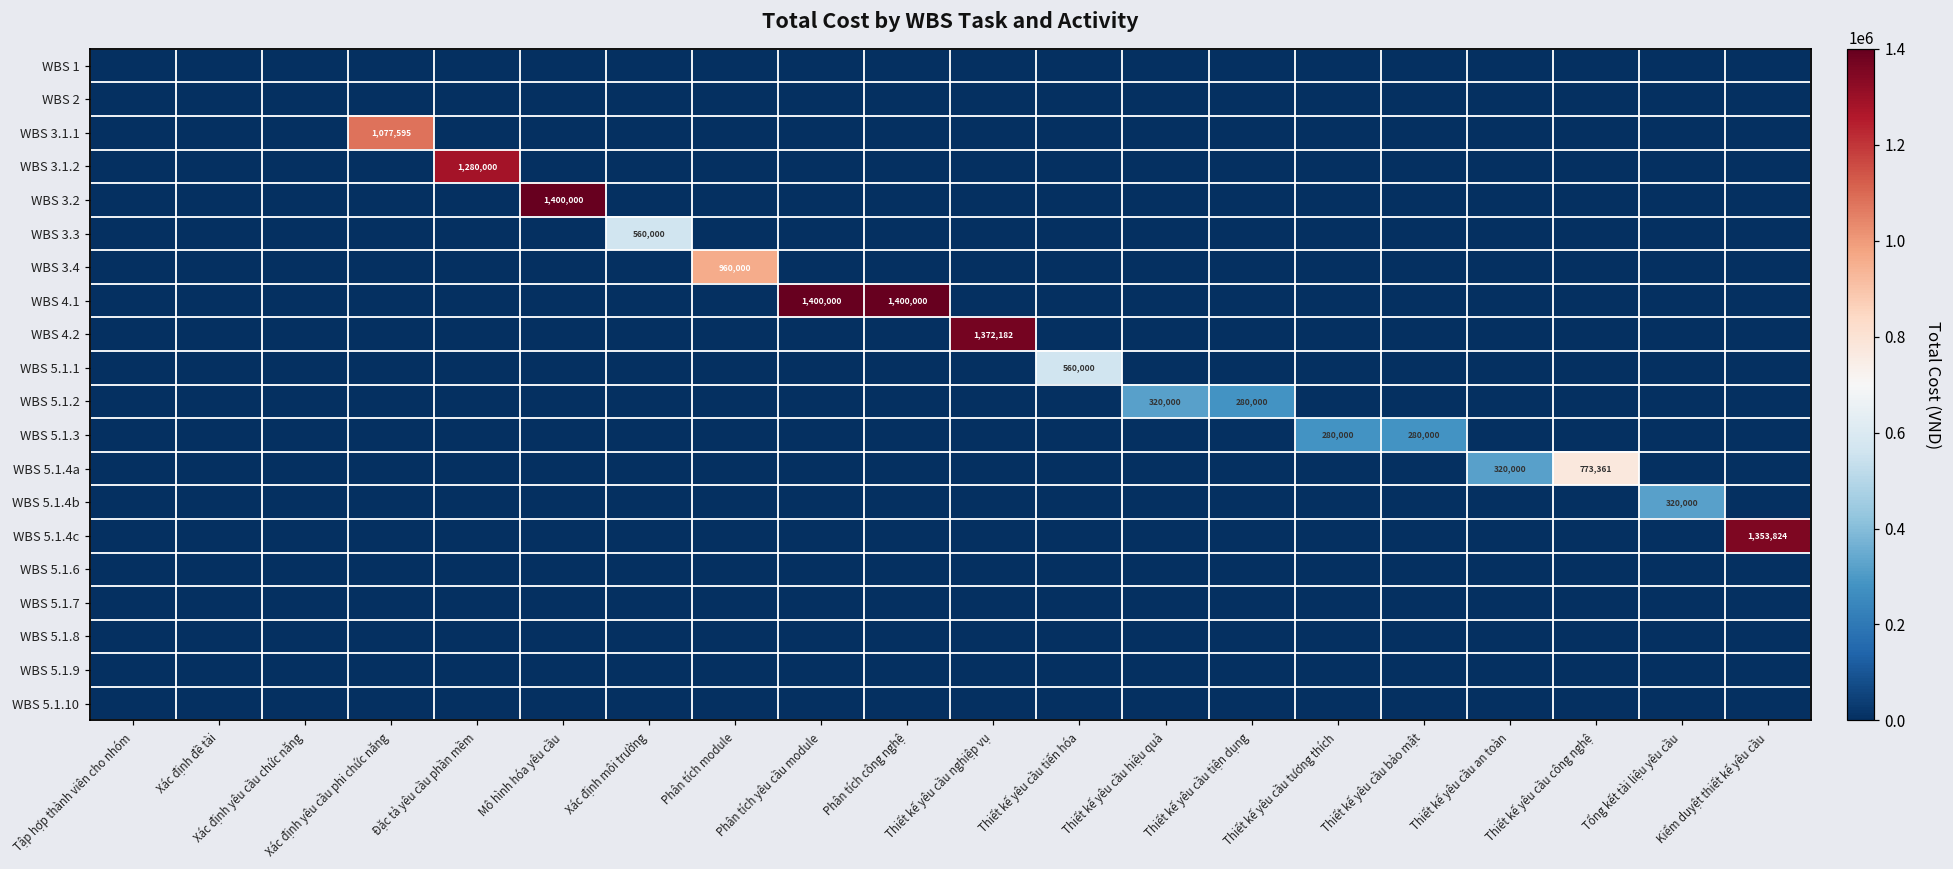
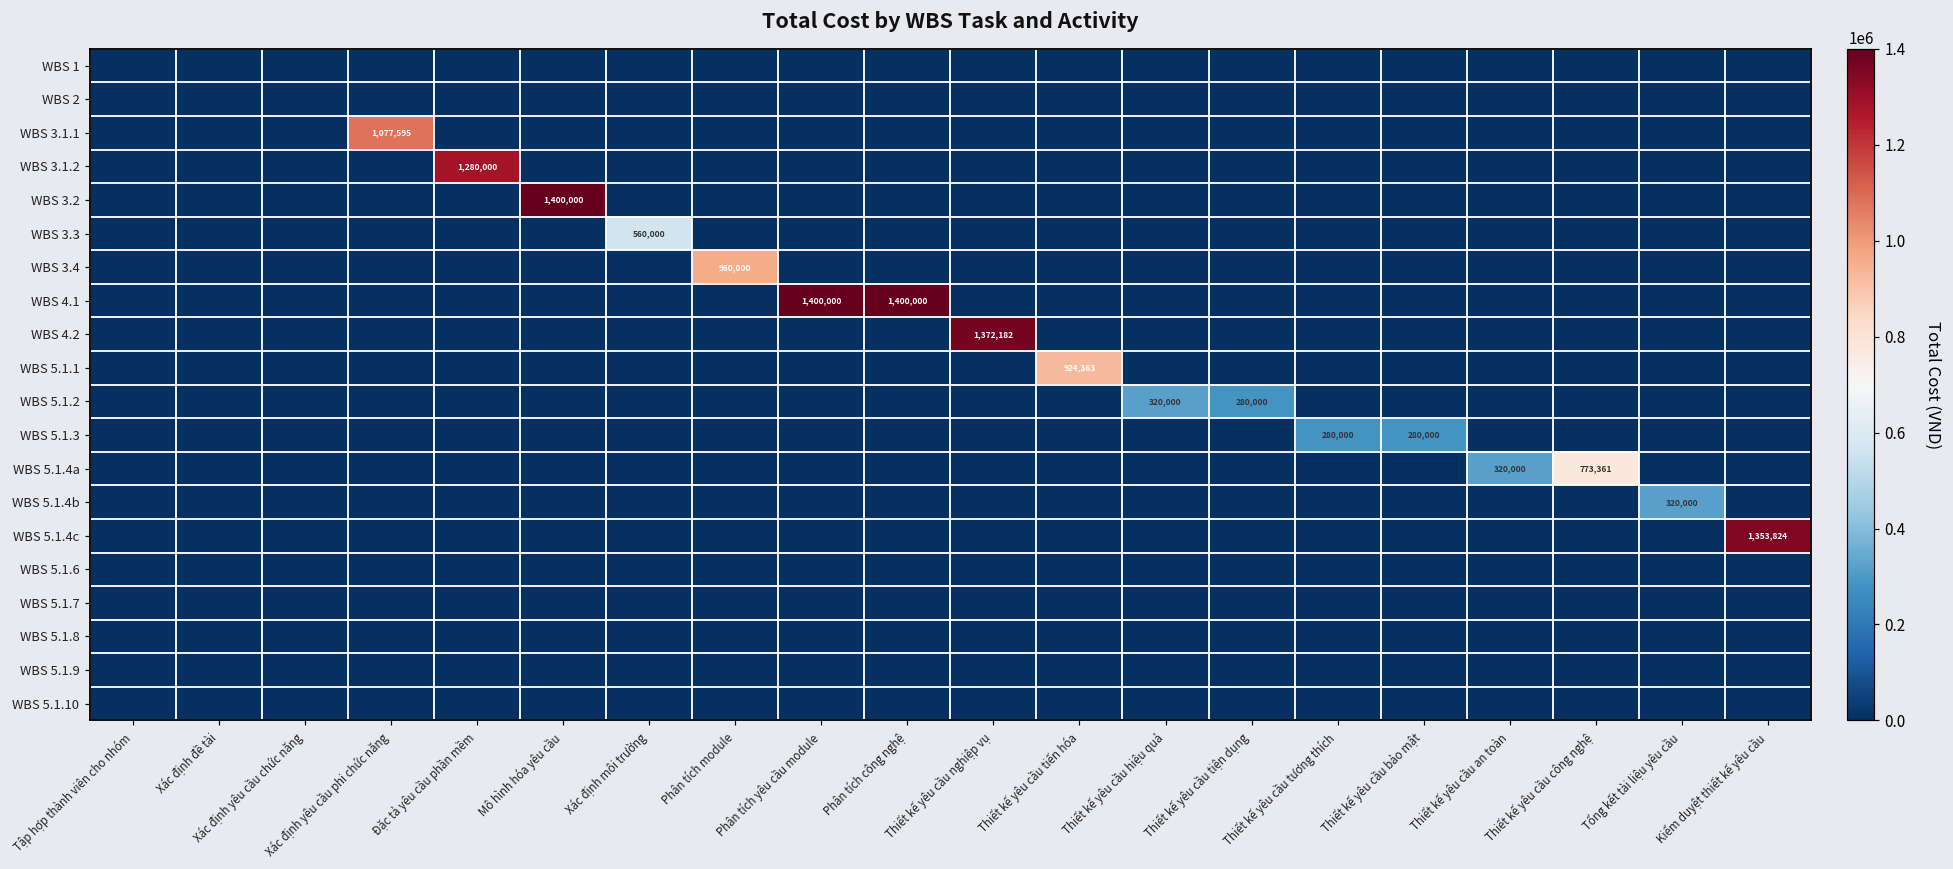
WBS 5.1.1, Thiết kế yêu cầu tiến hóa: 560,000 -> 924,363
